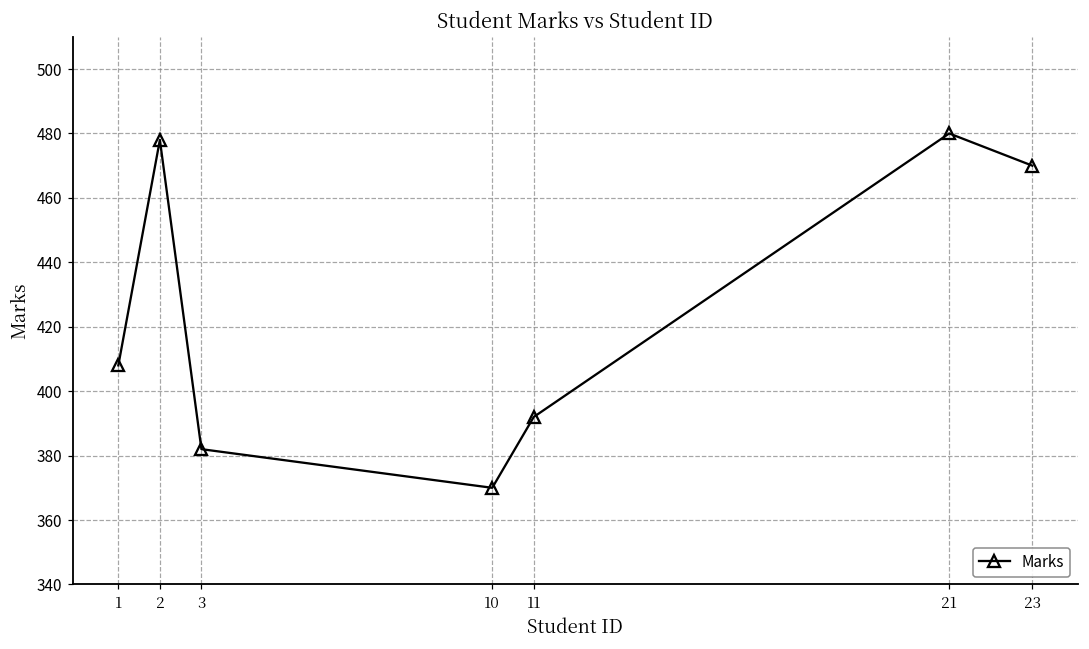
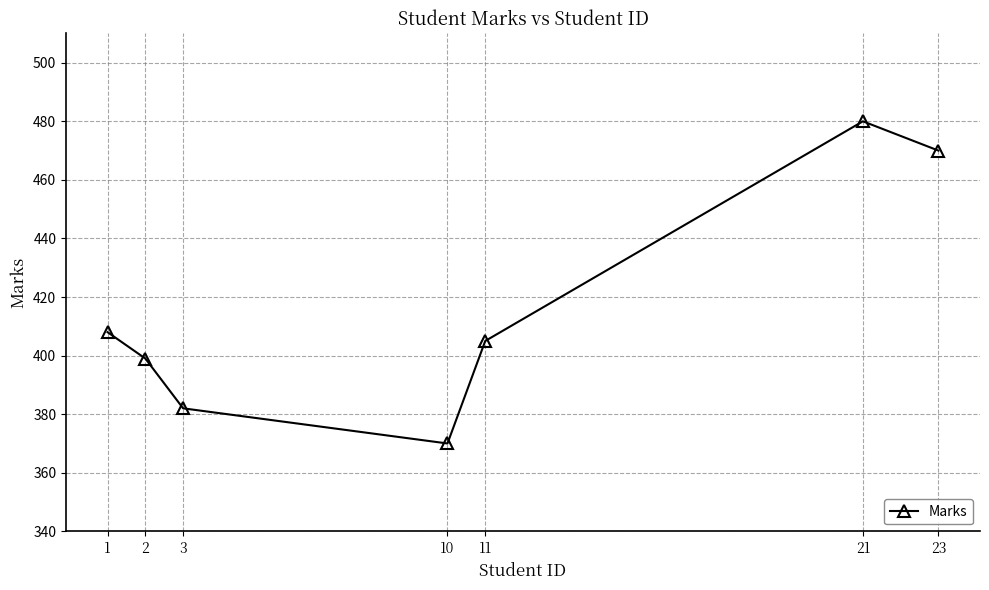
2: 478 -> 399
11: 392 -> 405
